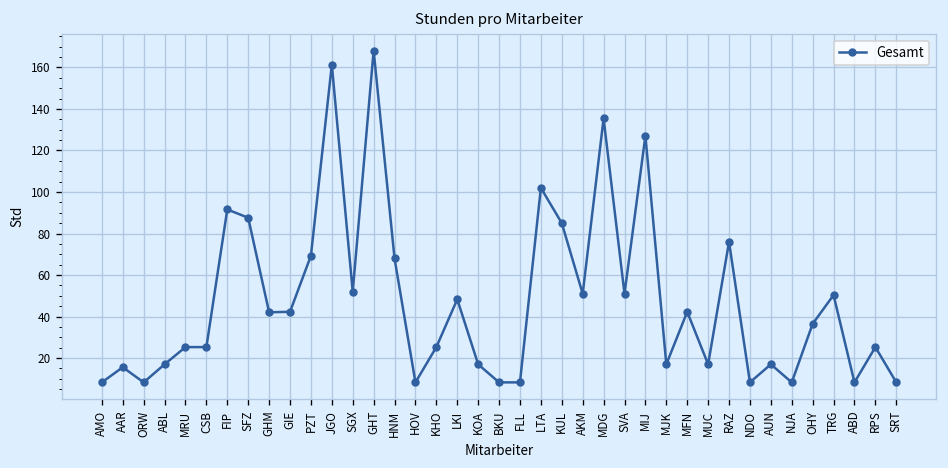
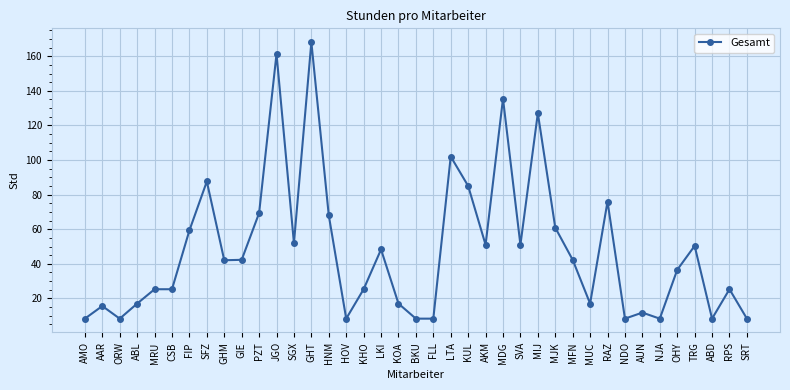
FIP: 92 -> 59
MJK: 17 -> 61
AUN: 17 -> 12
